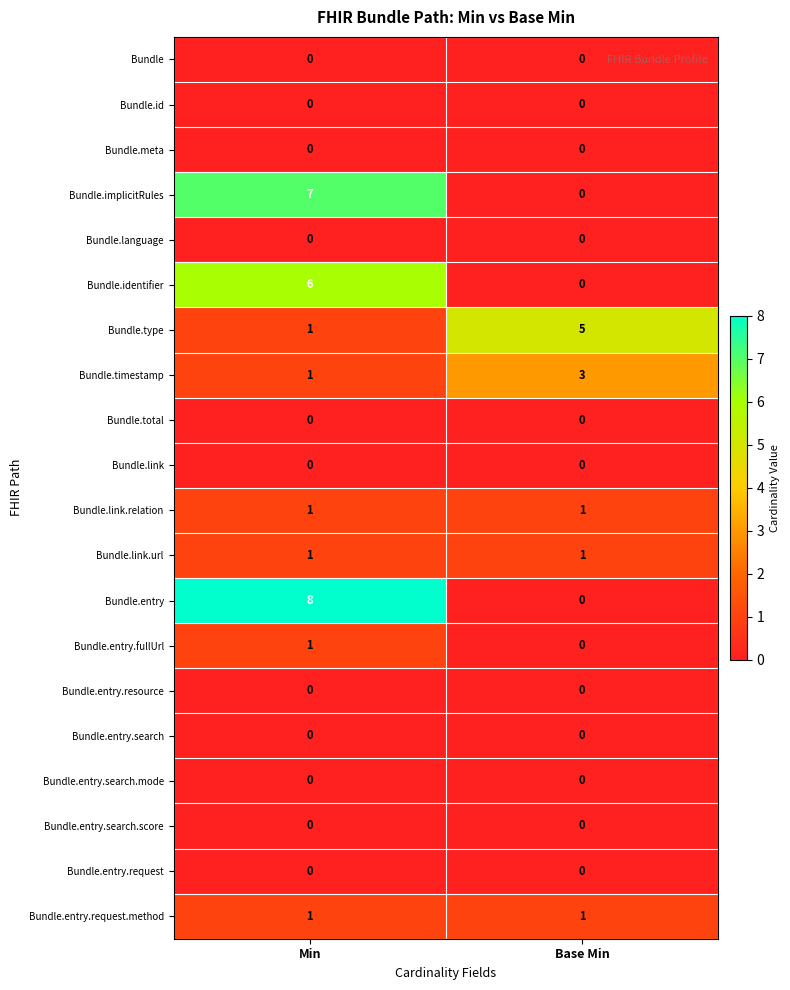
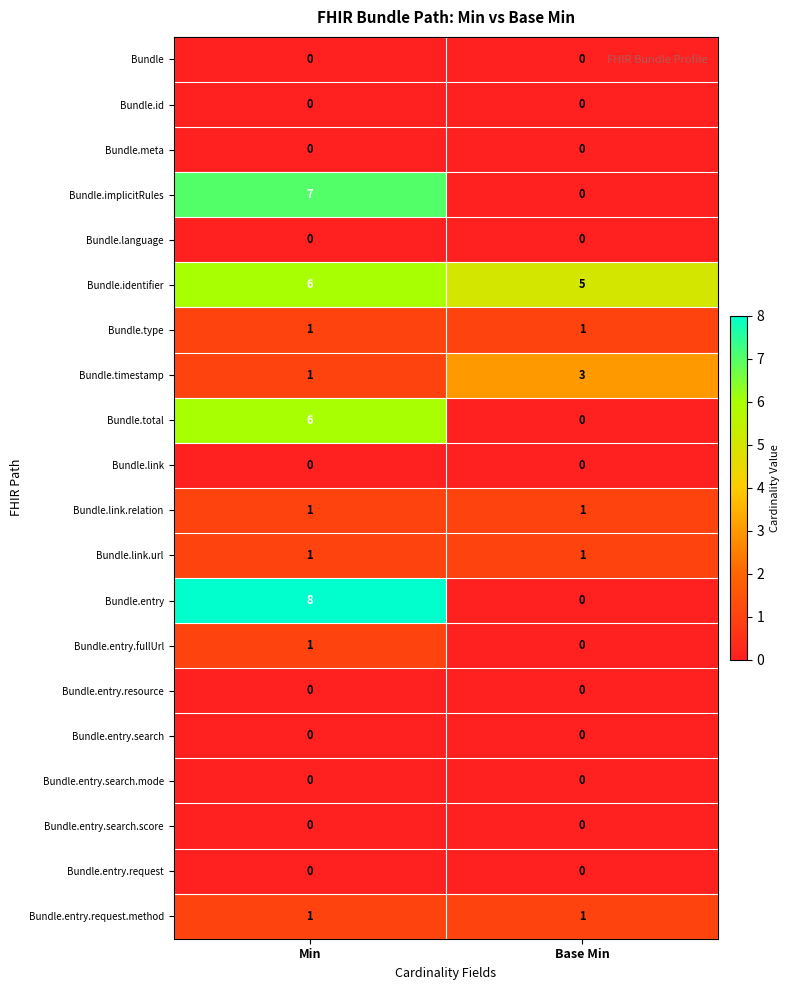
Bundle.identifier, Base Min: 0 -> 5
Bundle.type, Base Min: 5 -> 1
Bundle.total, Min: 0 -> 6
